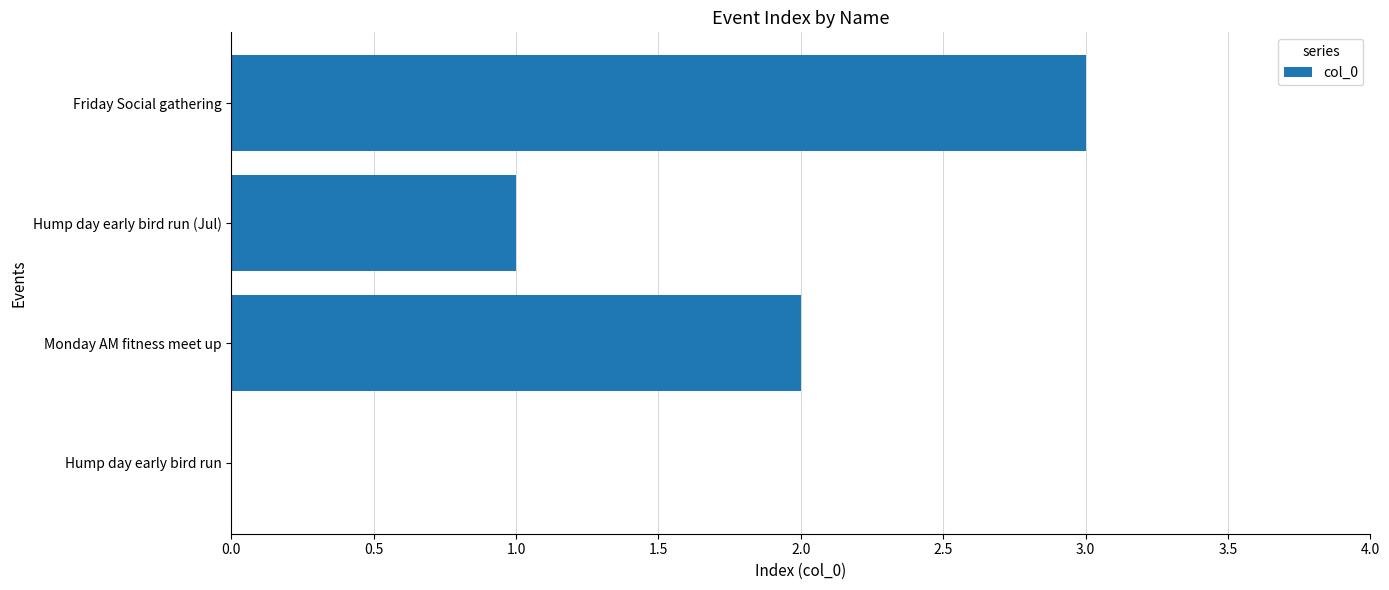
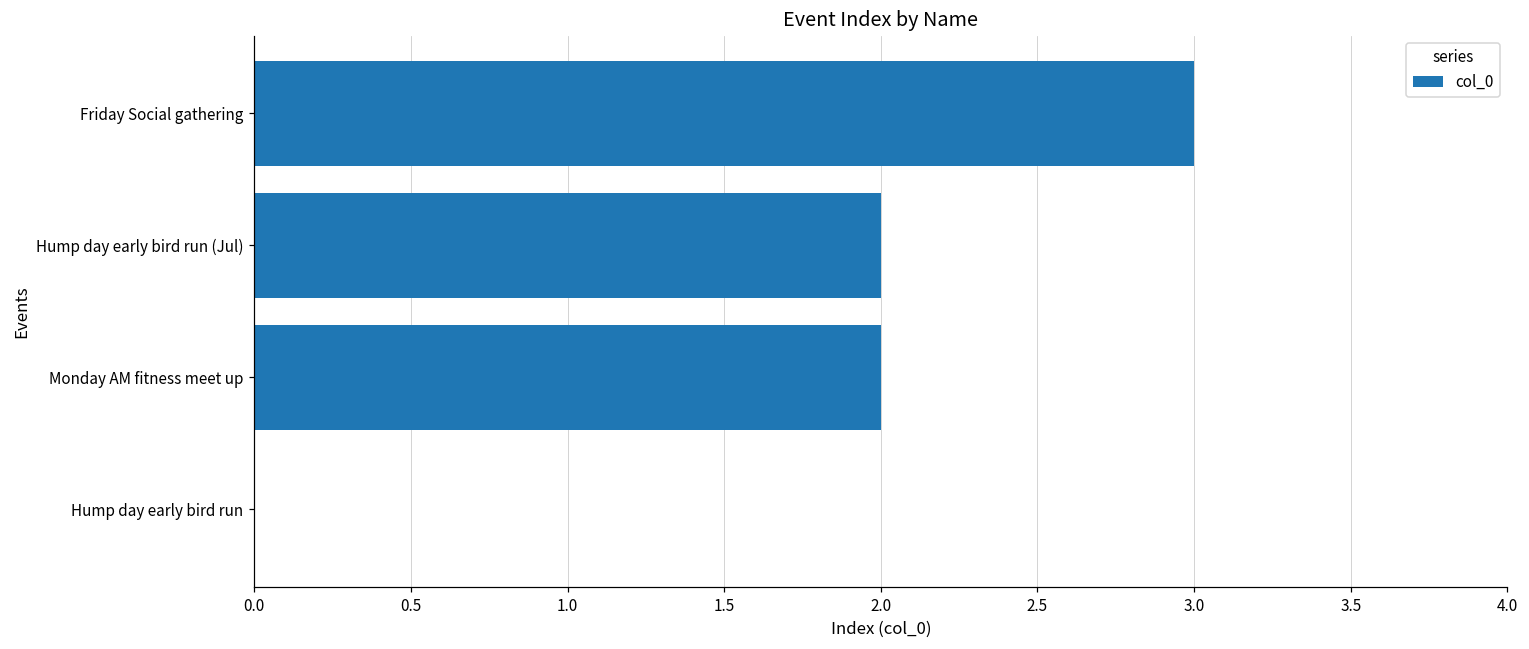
Hump day early bird run (Jul): 1 -> 2
